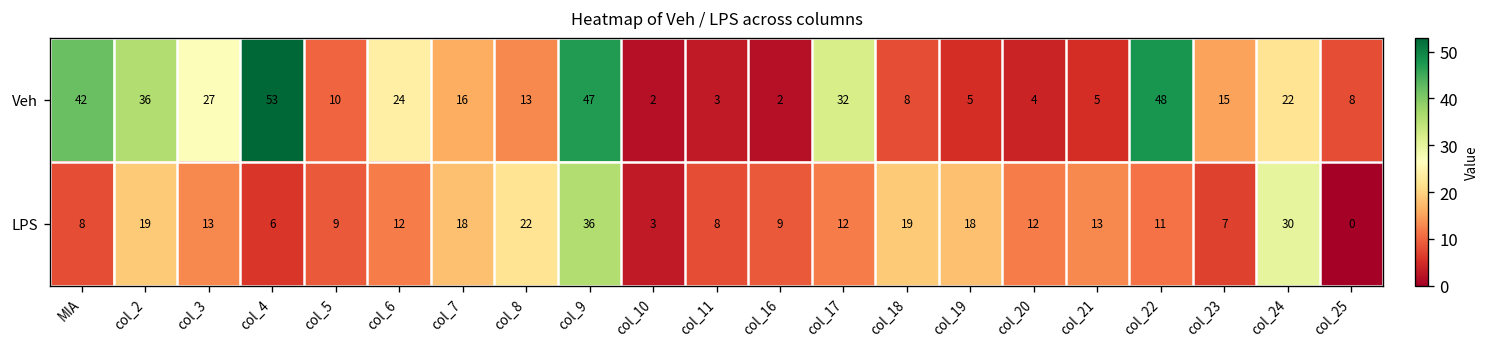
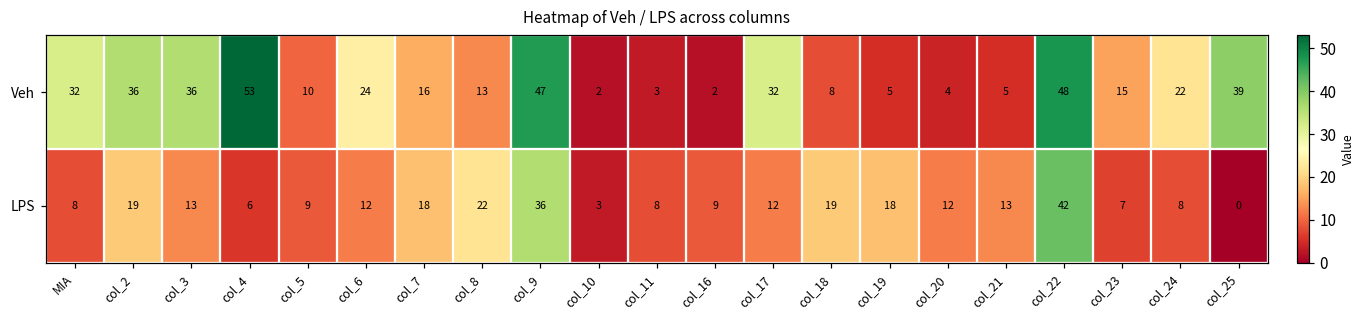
Veh, MIA: 42 -> 32
Veh, col_3: 27 -> 36
Veh, col_25: 8 -> 39
LPS, col_22: 11 -> 42
LPS, col_24: 30 -> 8
